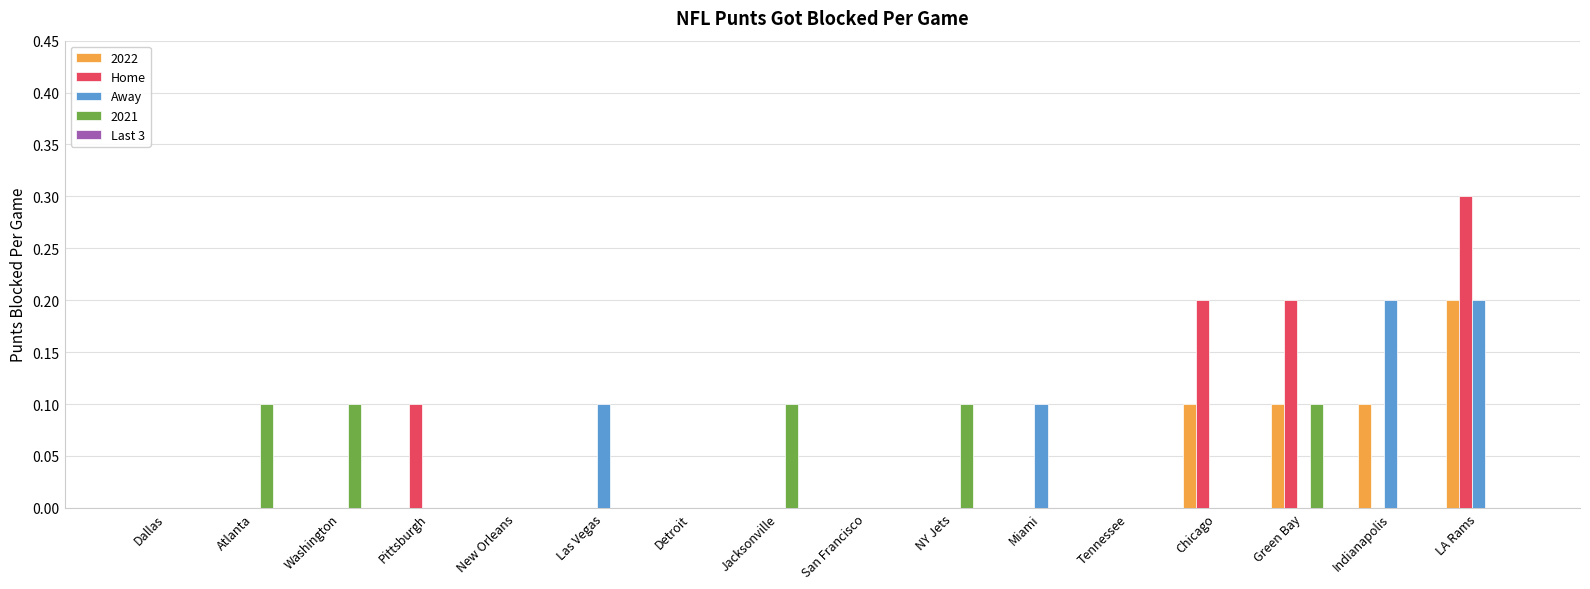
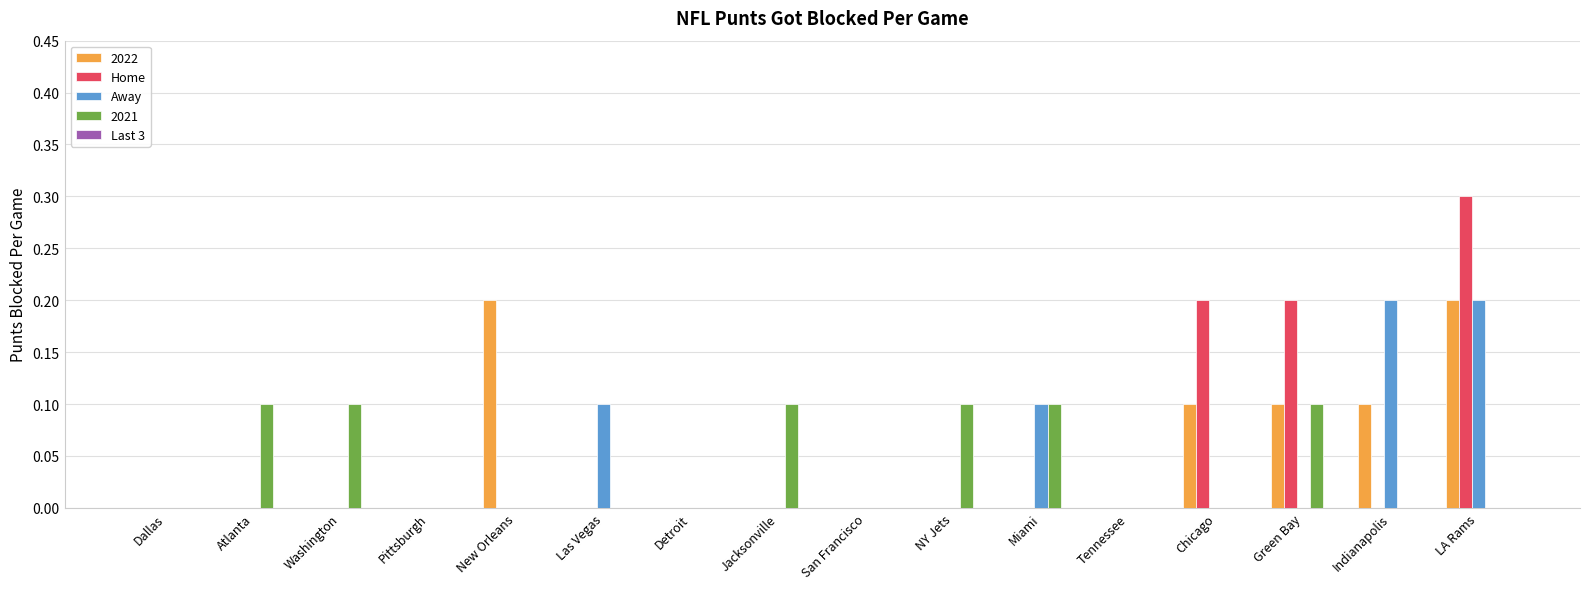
Home, Pittsburgh: 0.1 -> 0.0
2022, New Orleans: 0.0 -> 0.2
2021, Miami: 0.0 -> 0.1
